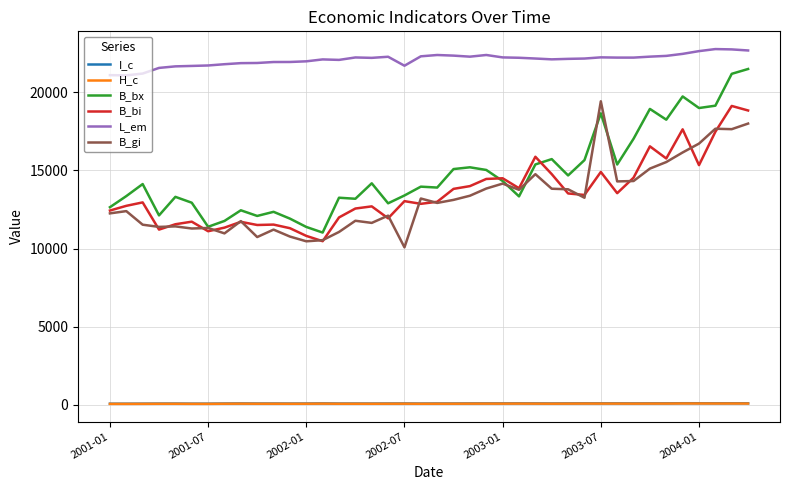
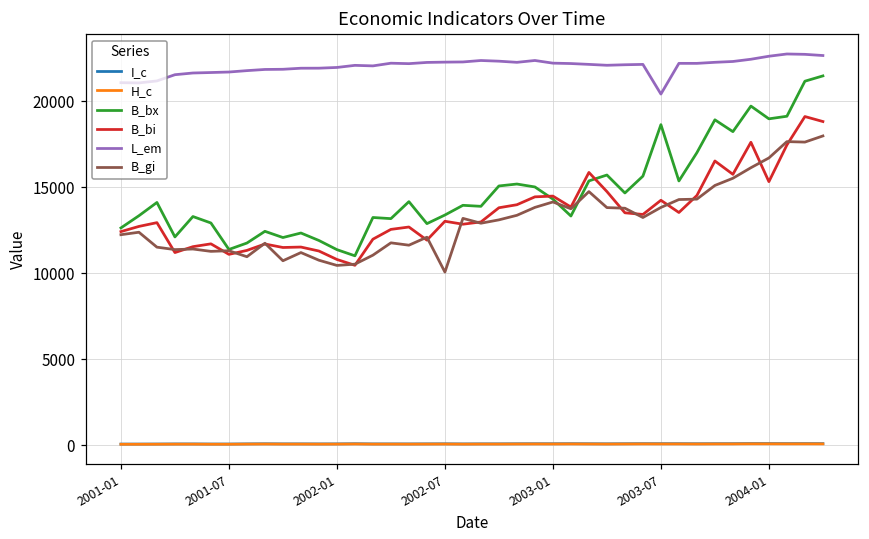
L_em, 2002-07: 21700 -> 22300
B_bi, 2003-07: 14900 -> 14300
L_em, 2003-07: 22200 -> 20400
B_gi, 2003-07: 19400 -> 13800
